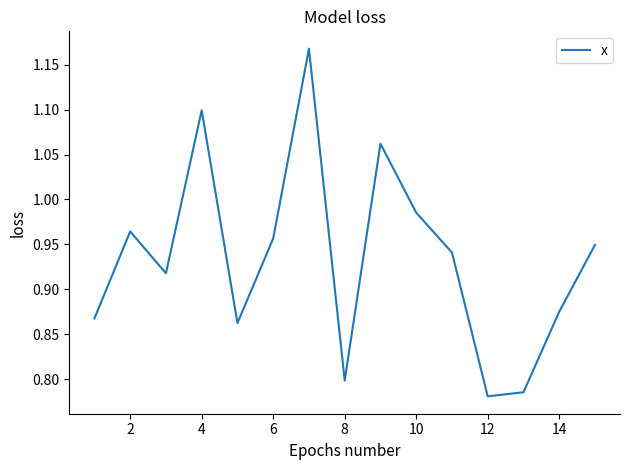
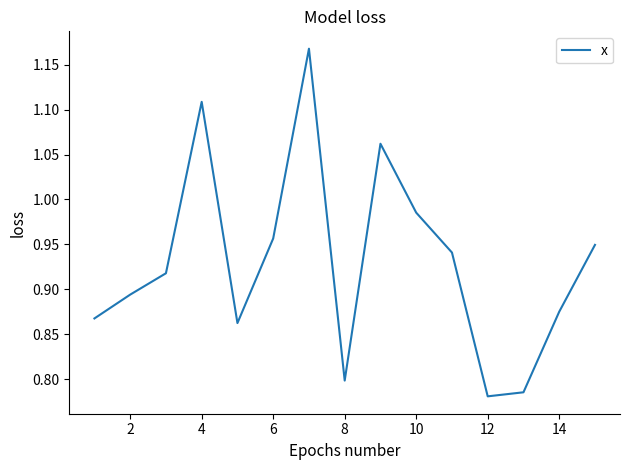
2: 0.96 -> 0.89
4: 1.10 -> 1.11
